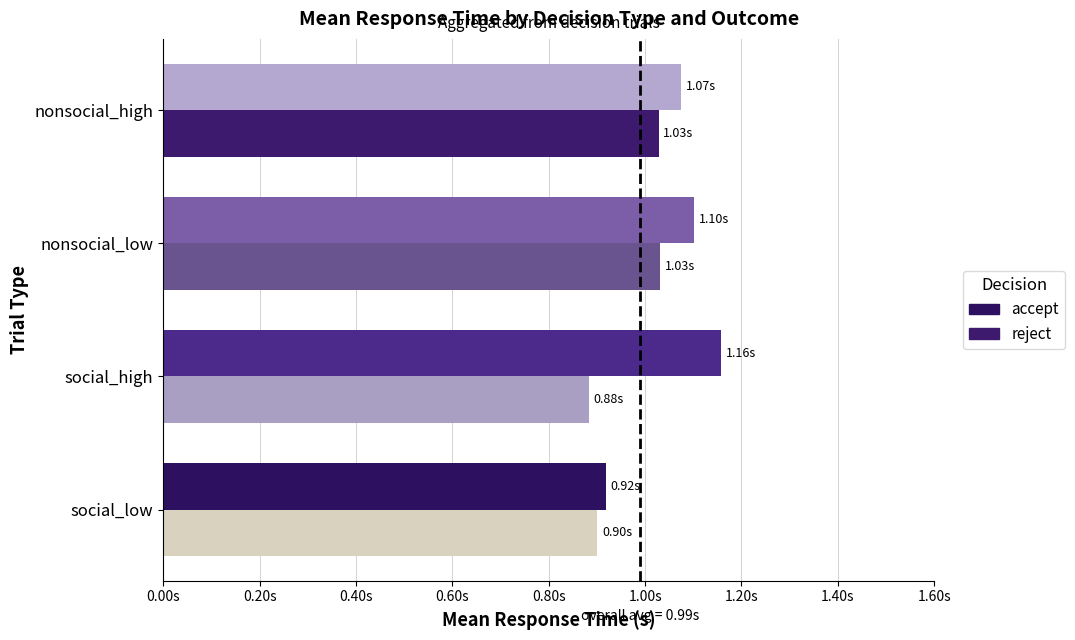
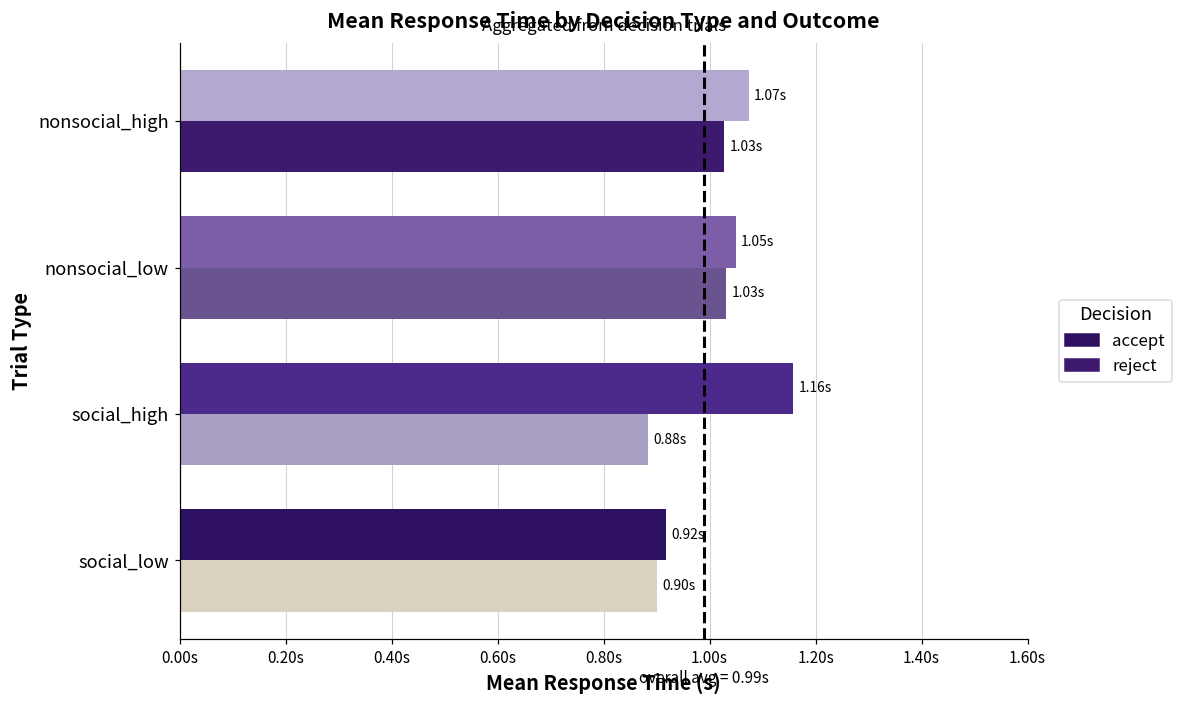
accept, nonsocial_low: 1.10s -> 1.05s
